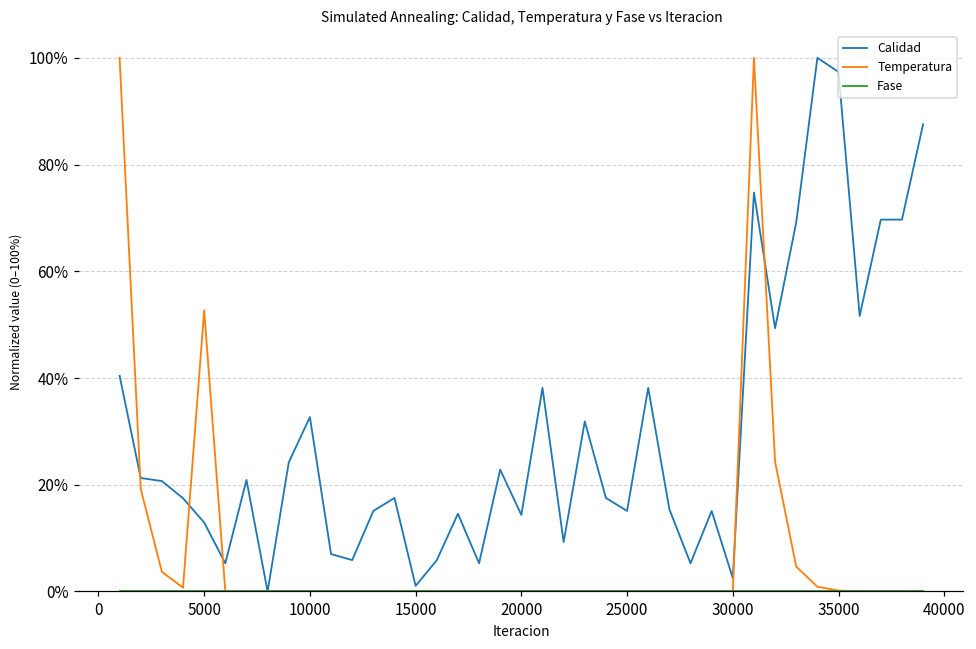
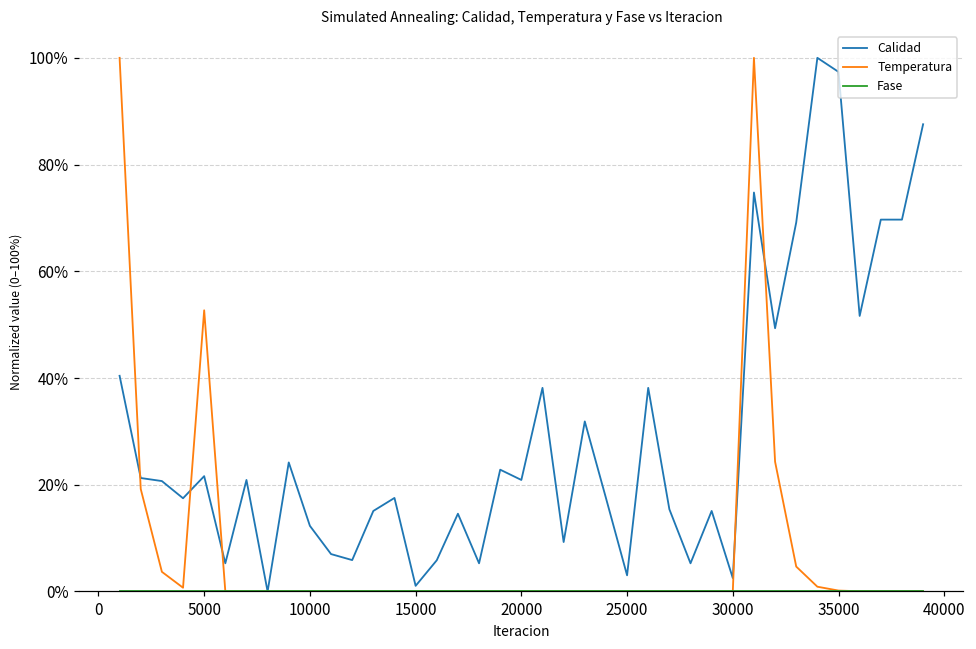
Calidad, 5000: 13% -> 22%
Calidad, 10000: 33% -> 12%
Calidad, 20000: 14% -> 21%
Calidad, 25000: 15% -> 3%
